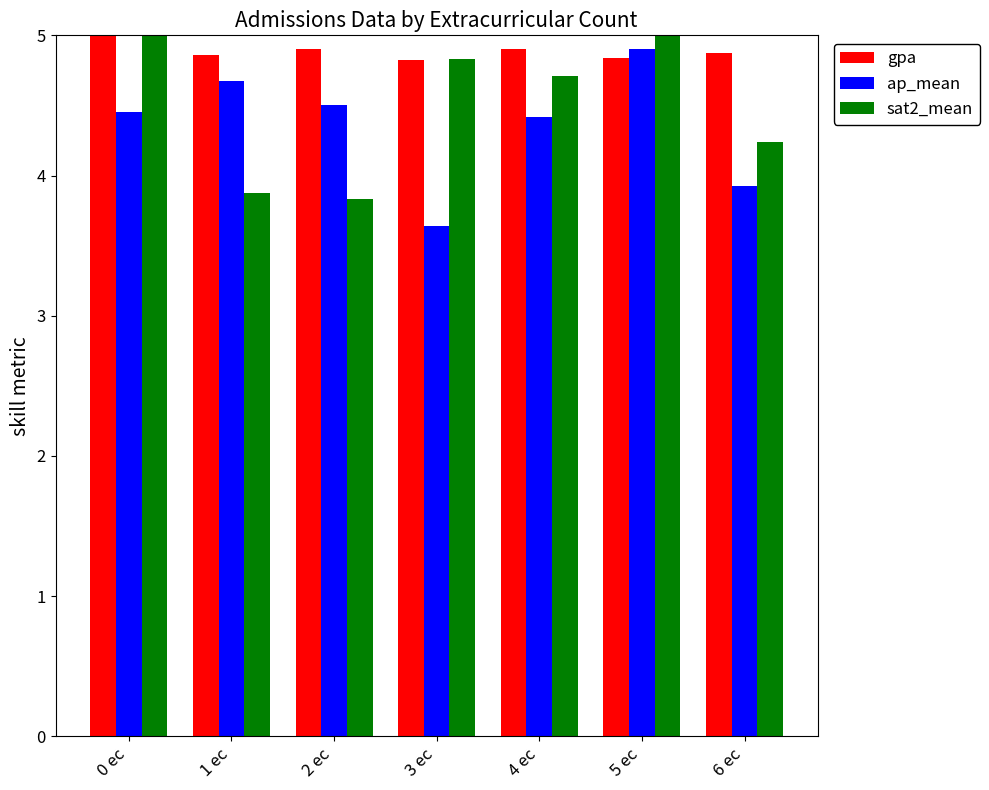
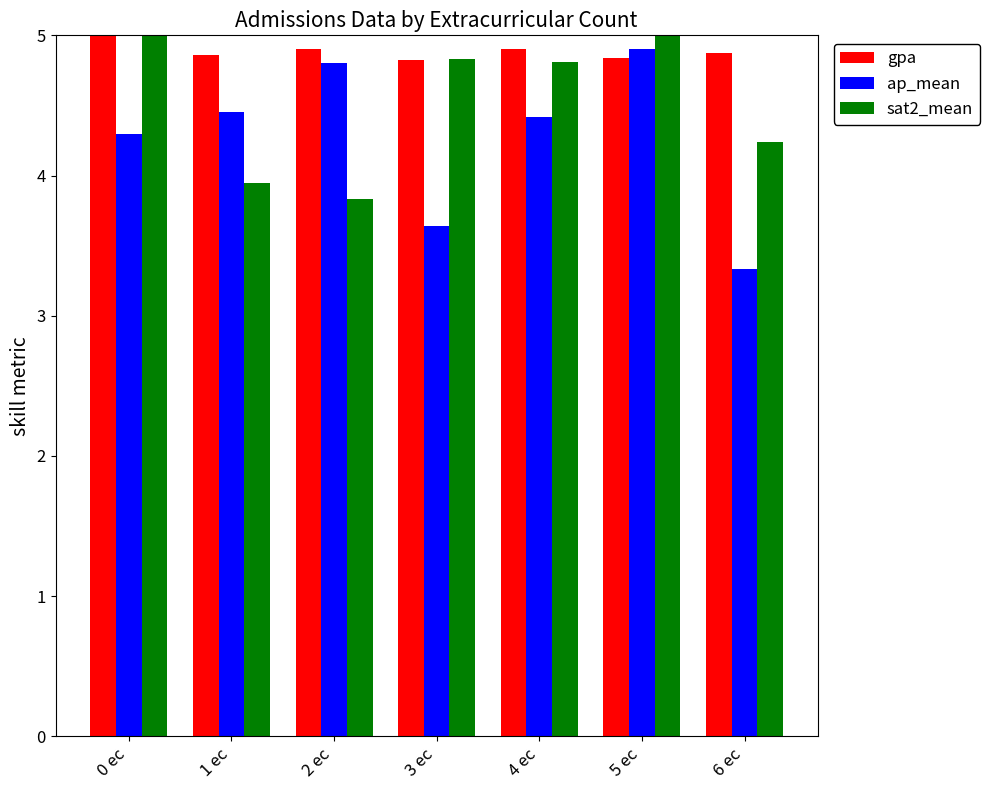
ap_mean, 0 ec: 4.46 -> 4.30
ap_mean, 1 ec: 4.67 -> 4.46
sat2_mean, 1 ec: 3.87 -> 3.94
ap_mean, 2 ec: 4.5 -> 4.8
sat2_mean, 4 ec: 4.71 -> 4.81
ap_mean, 6 ec: 3.93 -> 3.33
